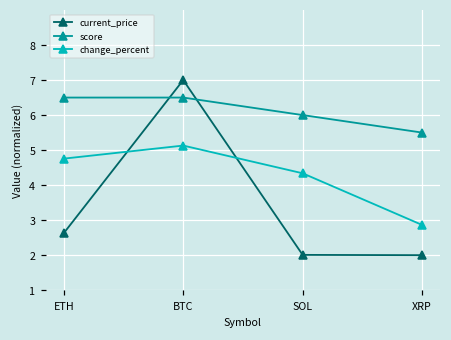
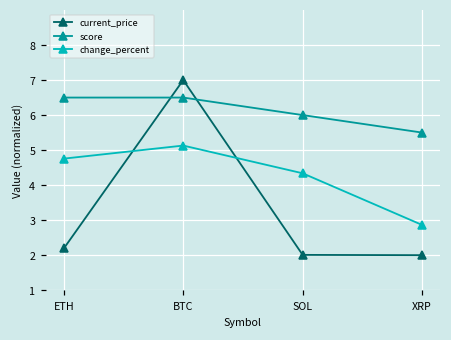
current_price, ETH: 2.6 -> 2.2
